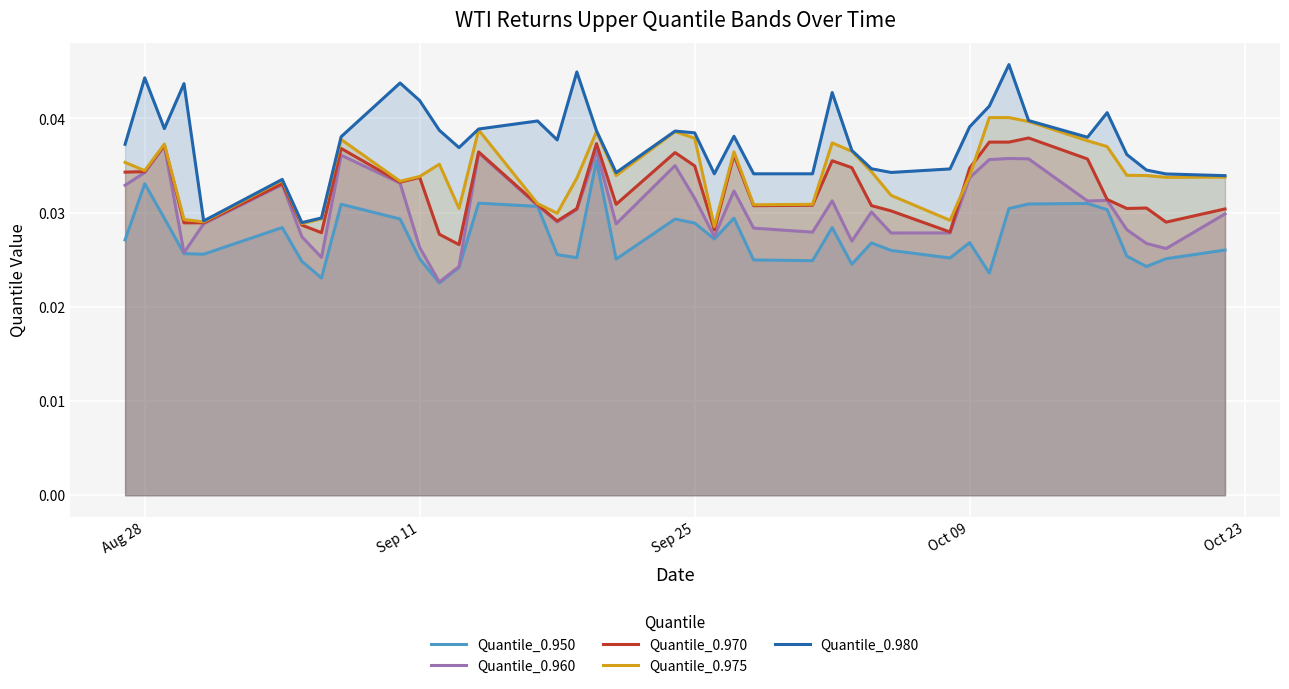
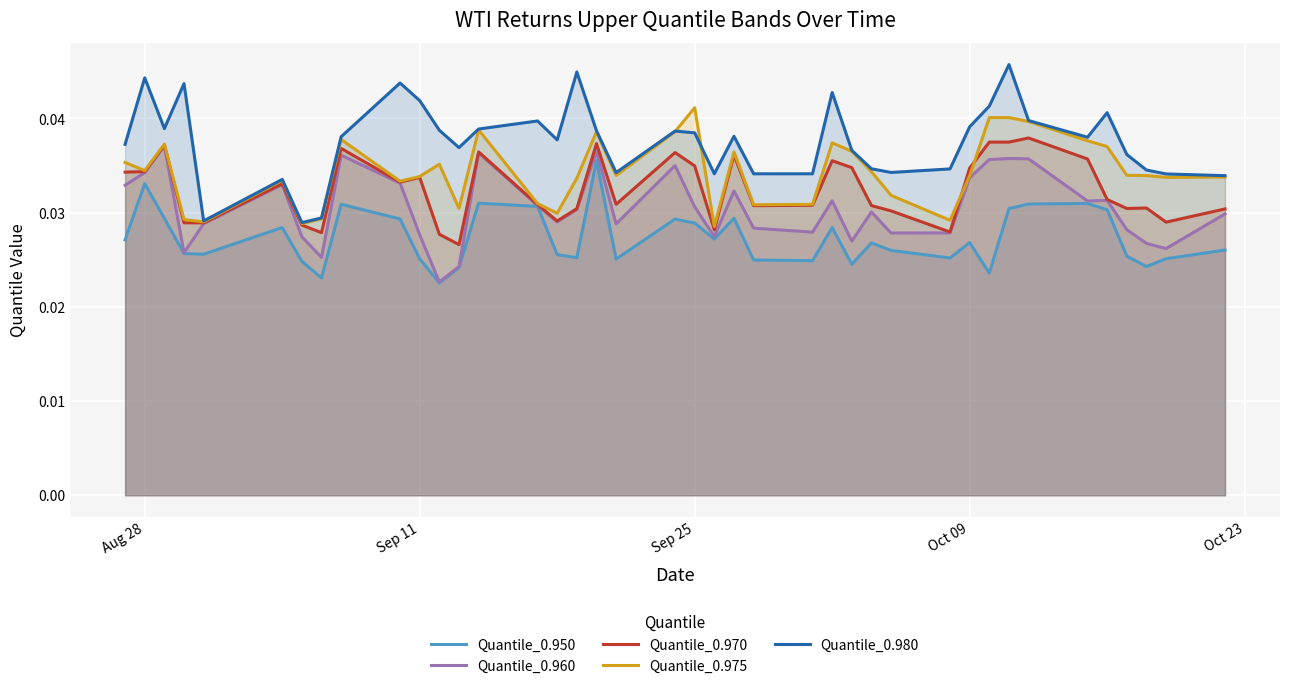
Quantile_0.960, Sep 11: 0.026 -> 0.028
Quantile_0.960, Sep 25: 0.032 -> 0.031
Quantile_0.975, Sep 25: 0.038 -> 0.041
